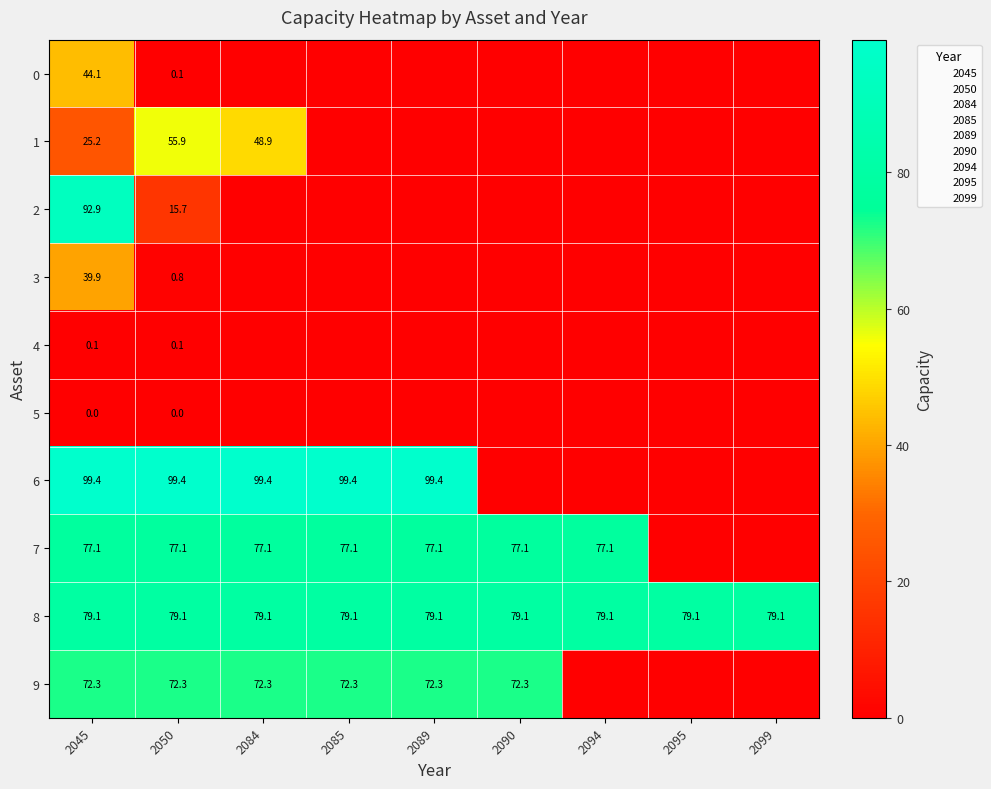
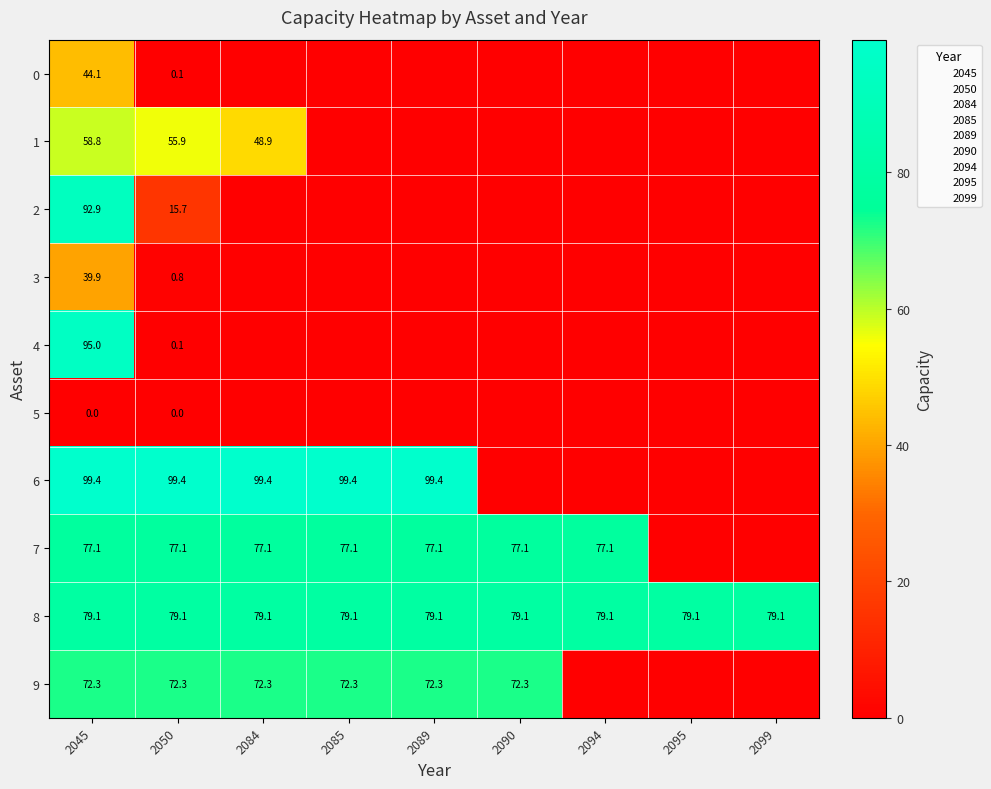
1, 2045: 25.2 -> 58.8
4, 2045: 0.1 -> 95.0
